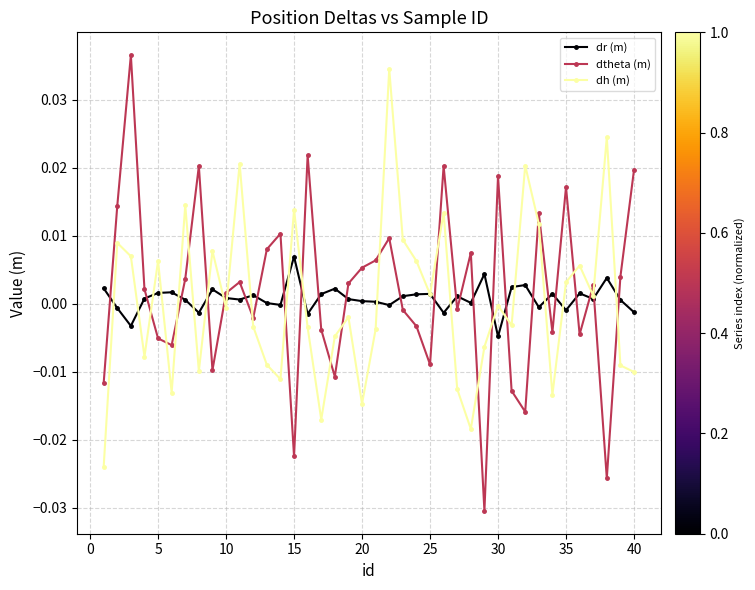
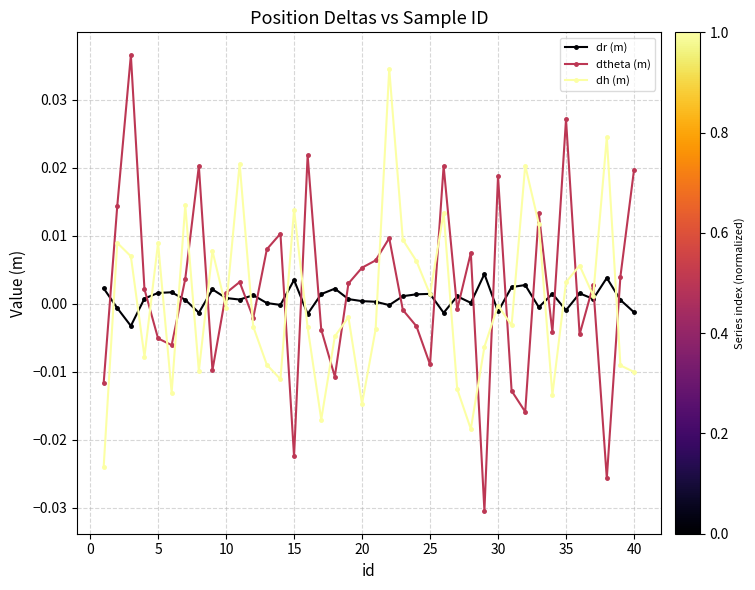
dh (m), 5: 0.006 -> 0.009
dr (m), 15: 0.007 -> 0.003
dr (m), 30: -0.005 -> -0.001
dtheta (m), 35: 0.017 -> 0.027
